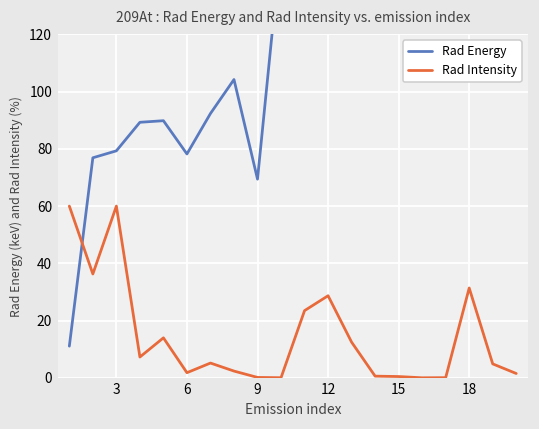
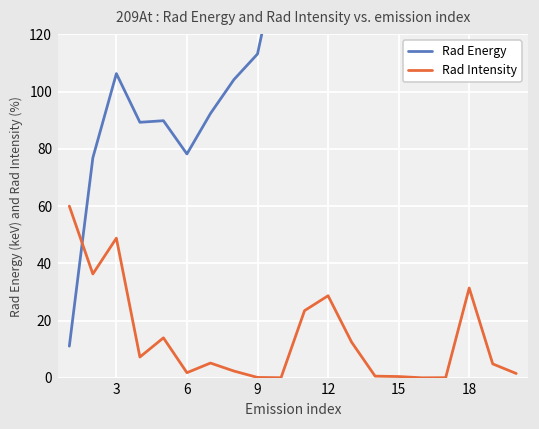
Rad Energy, 3: 79 -> 106
Rad Intensity, 3: 60 -> 49
Rad Energy, 9: 69 -> 113
